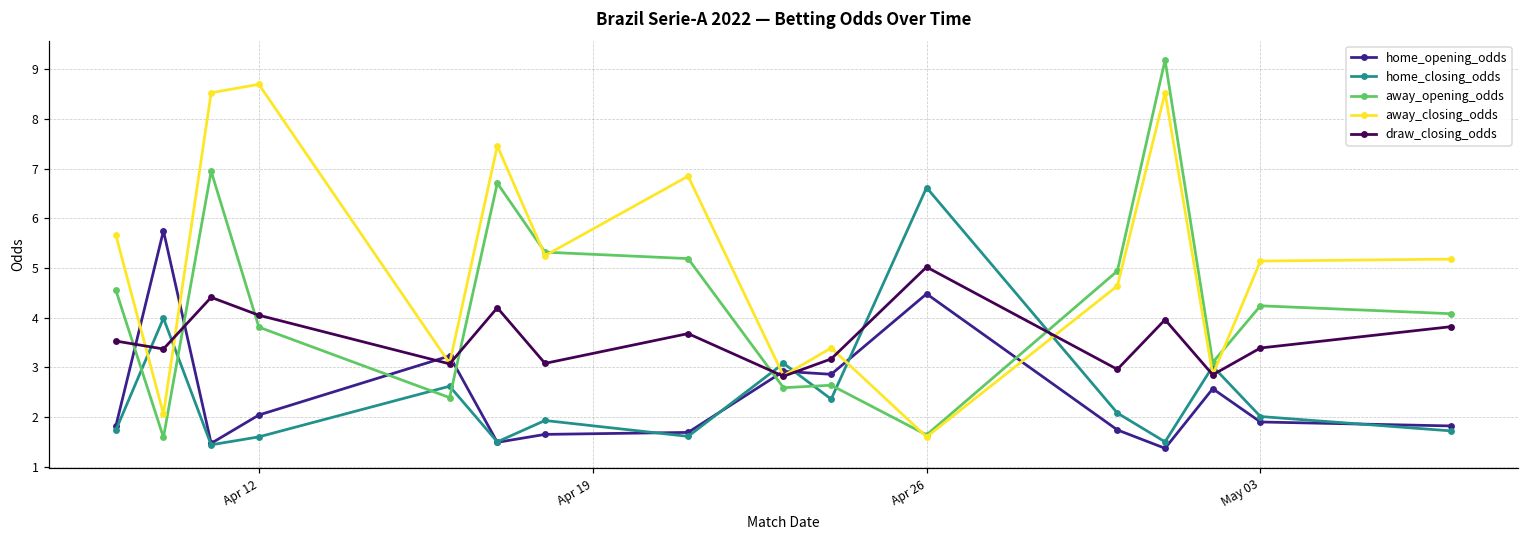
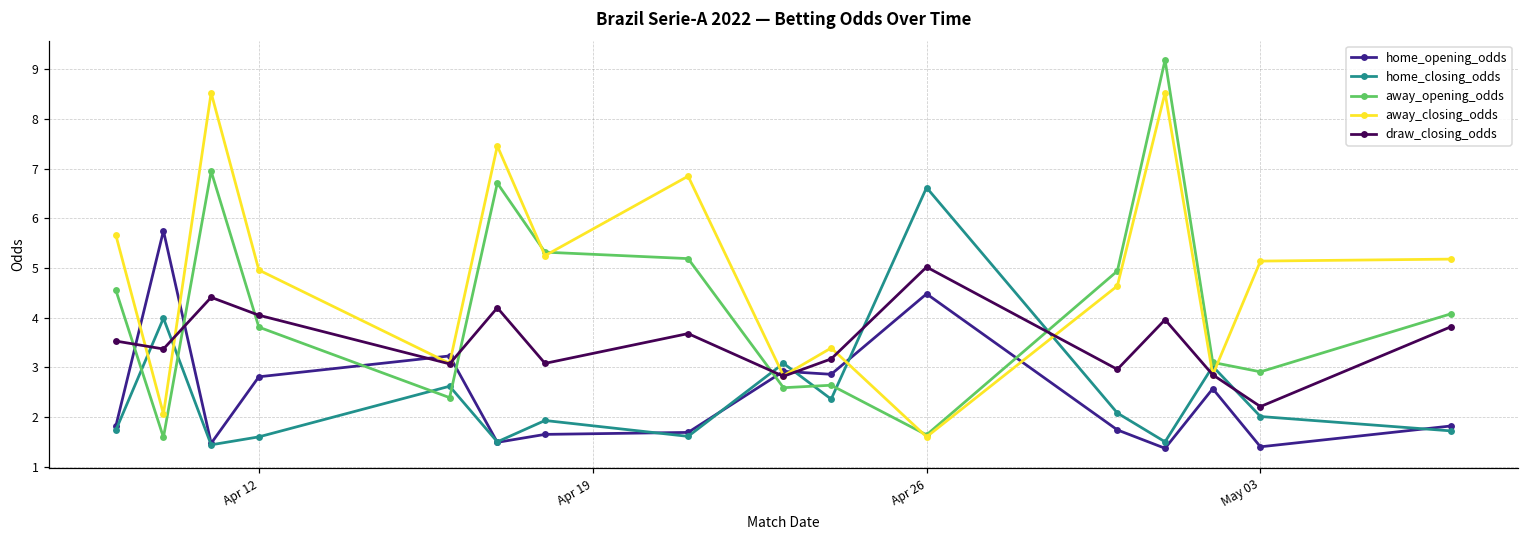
home_opening_odds, Apr 12: 2.0 -> 2.8
away_closing_odds, Apr 12: 8.7 -> 5.0
home_opening_odds, May 03: 1.9 -> 1.4
away_opening_odds, May 03: 4.2 -> 2.9
draw_closing_odds, May 03: 3.4 -> 2.2
